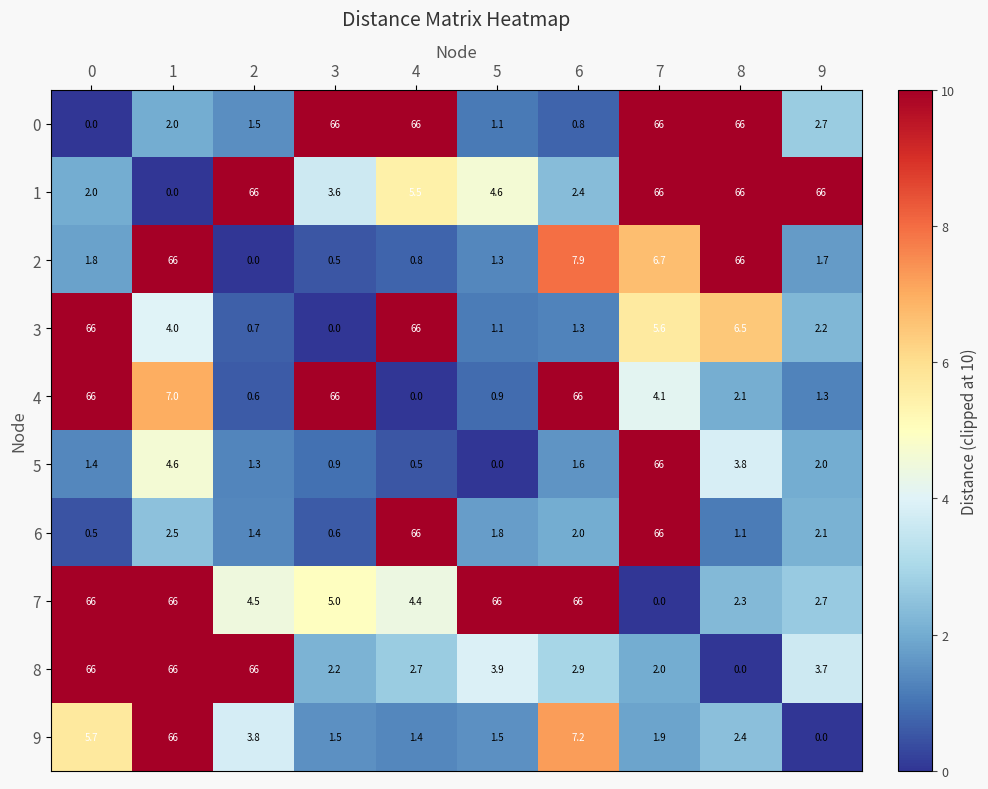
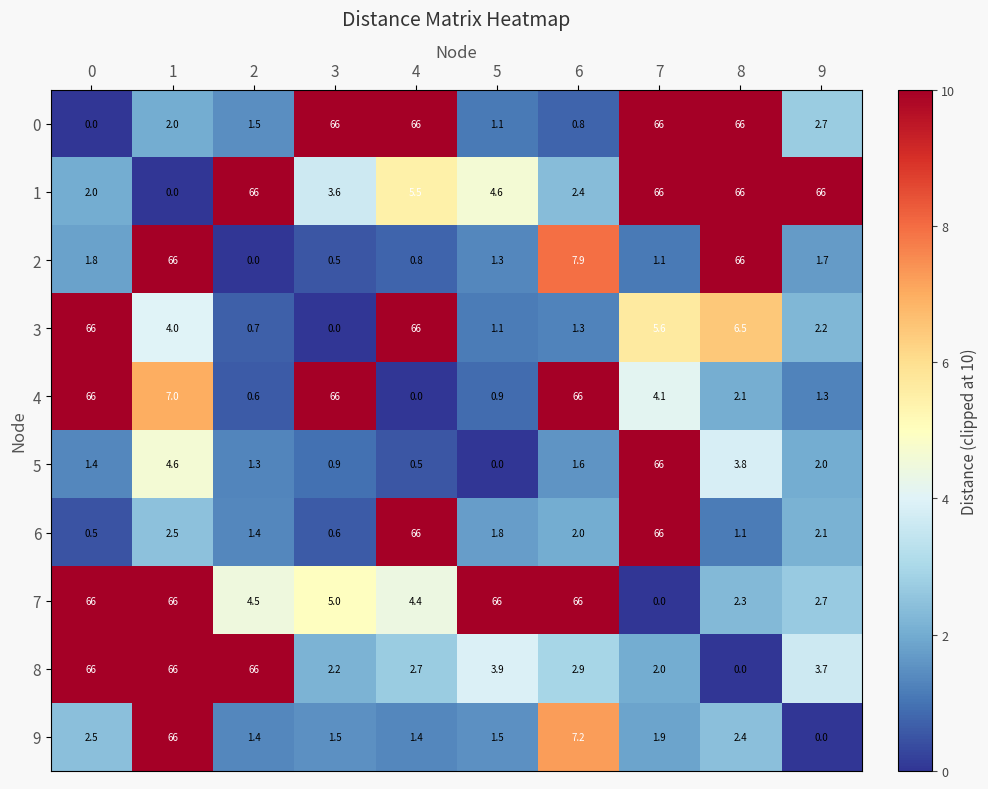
2, 7: 6.7 -> 1.1
9, 0: 5.7 -> 2.5
9, 2: 3.8 -> 1.4
